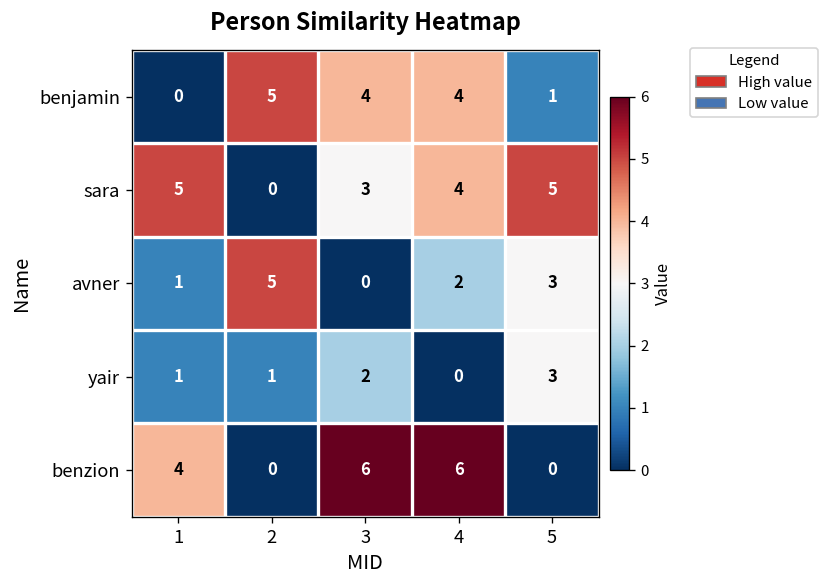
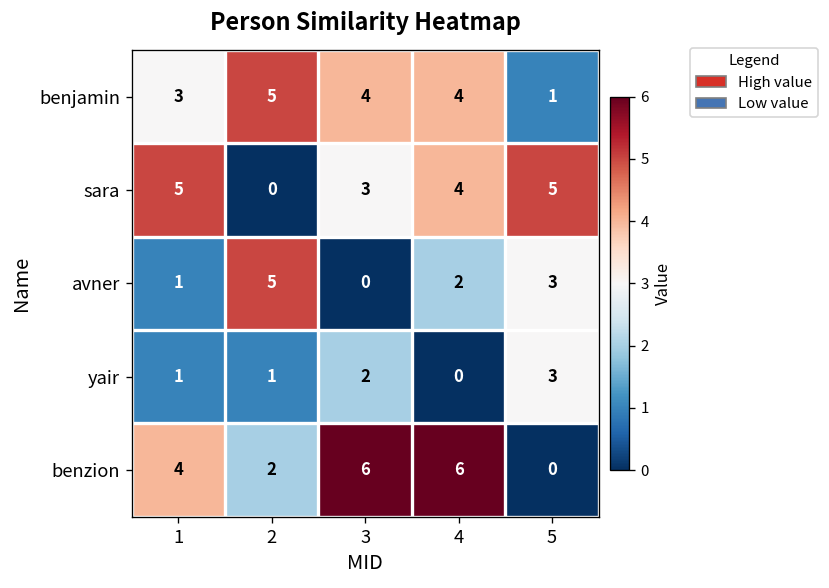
benjamin, 1: 0 -> 3
benzion, 2: 0 -> 2
